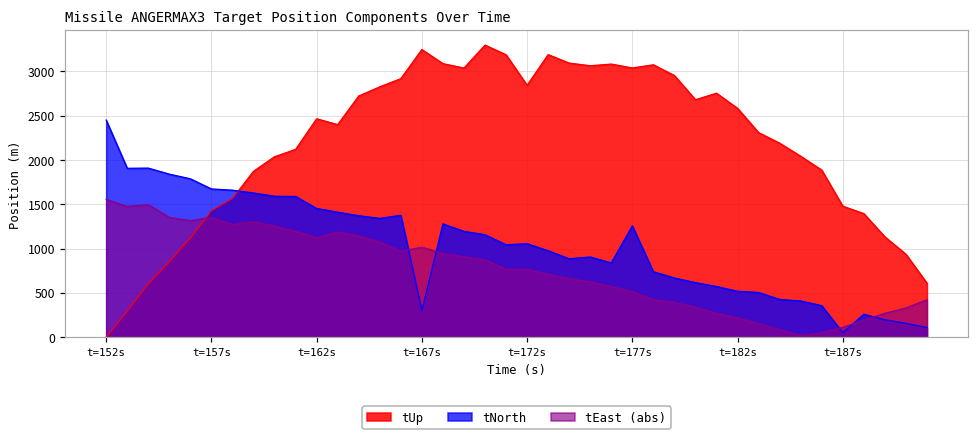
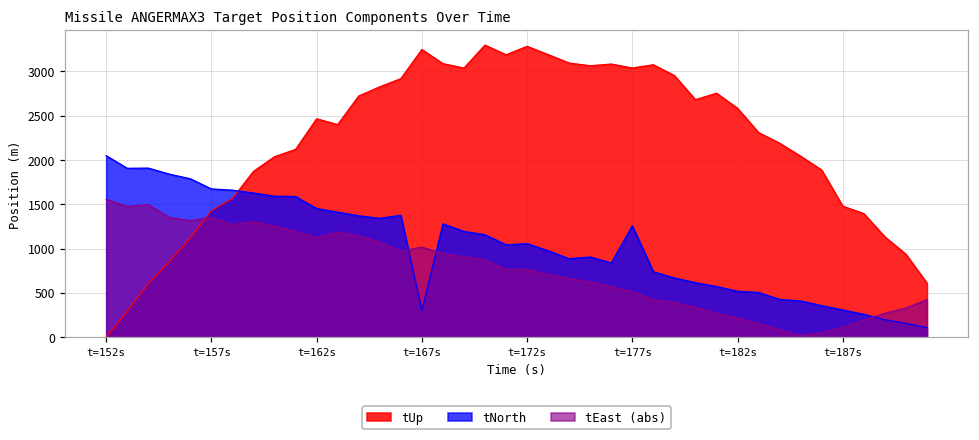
tNorth, t=152s: 2500 -> 2000
tUp, t=172s: 2800 -> 3300
tNorth, t=187s: 0 -> 300
